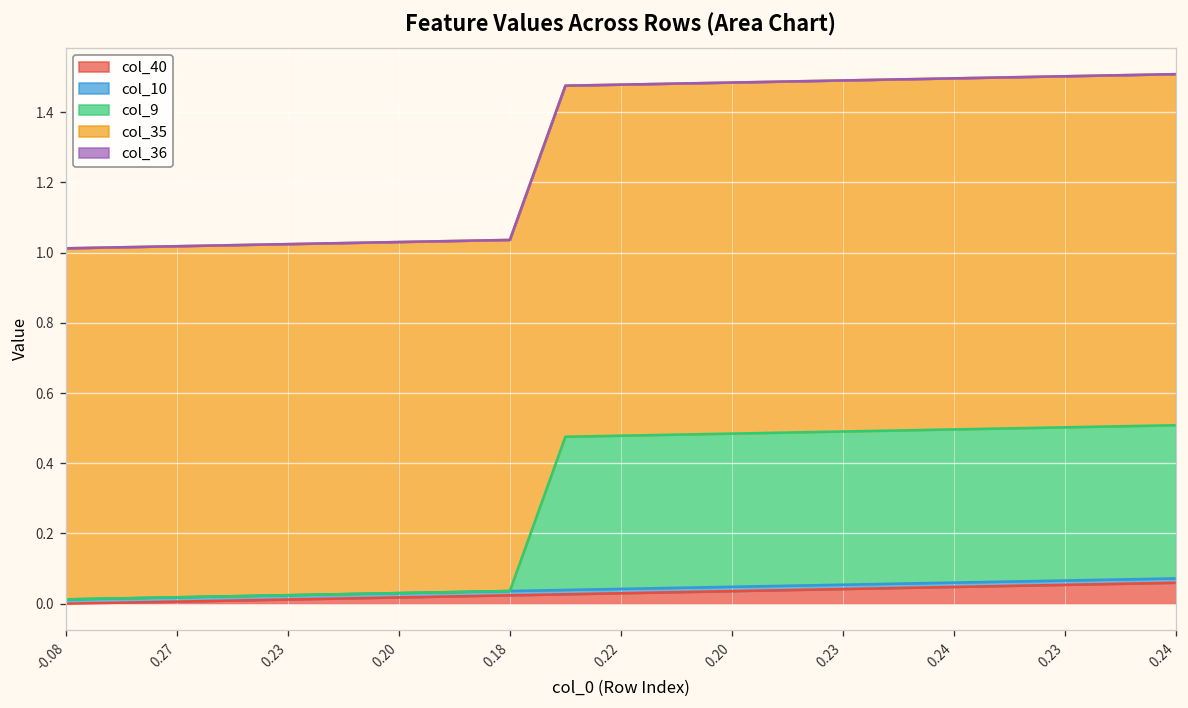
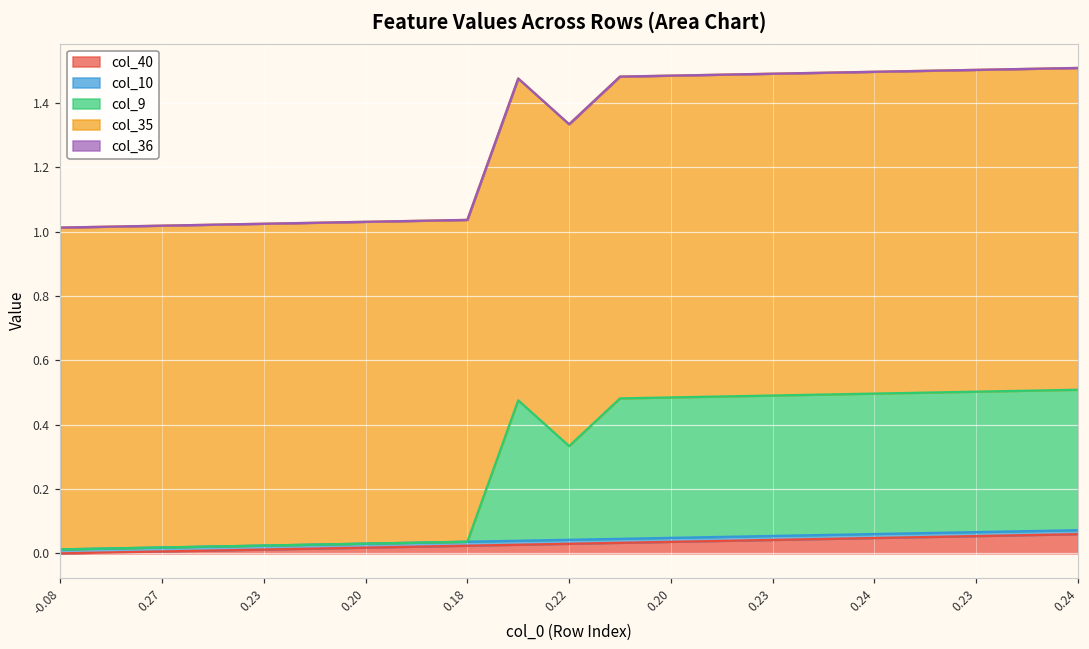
col_9, 0.22: 0.44 -> 0.29
